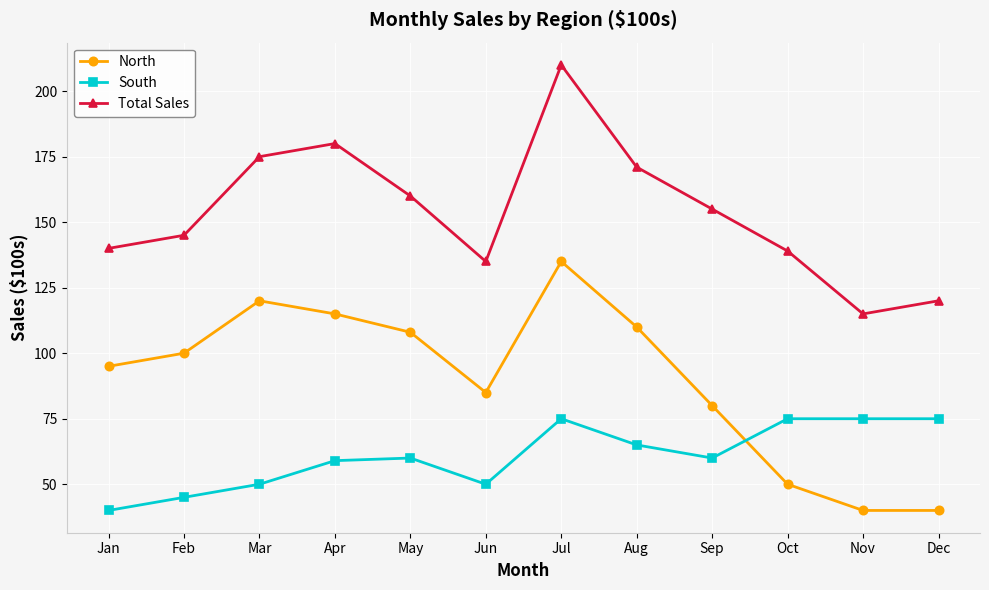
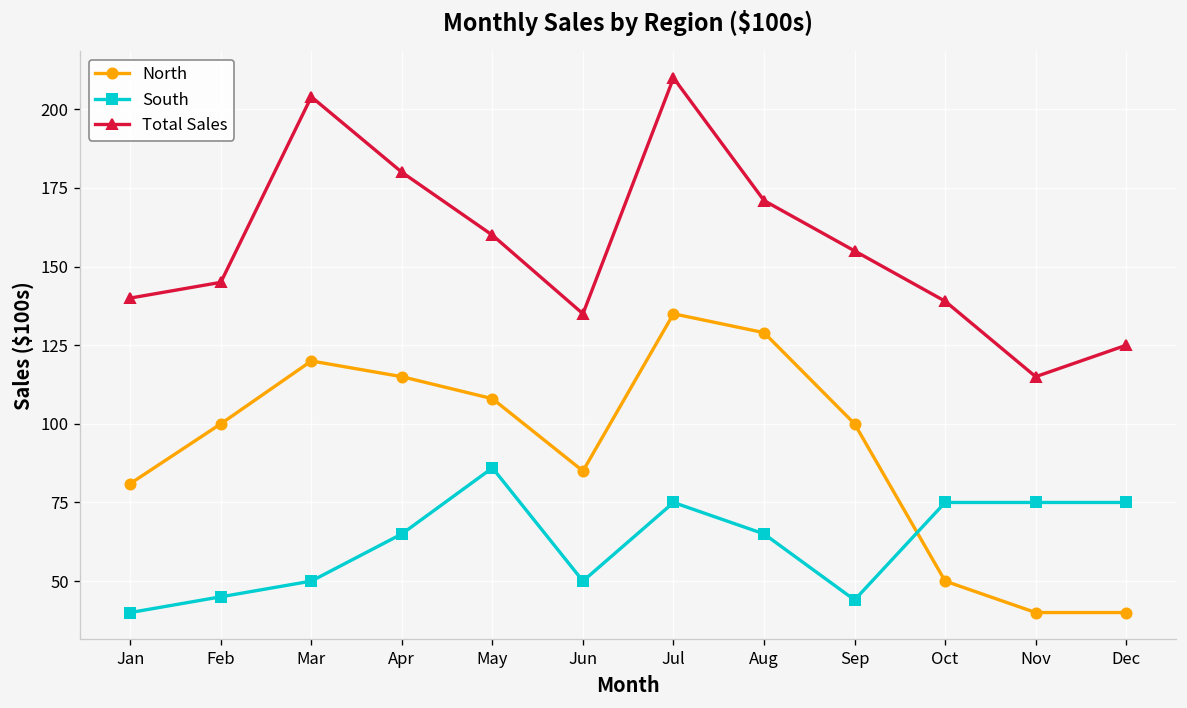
North, Jan: 95 -> 81
Total Sales, Mar: 175 -> 204
South, Apr: 59 -> 65
South, May: 60 -> 86
North, Aug: 110 -> 129
North, Sep: 80 -> 100
South, Sep: 60 -> 44
Total Sales, Dec: 120 -> 125
